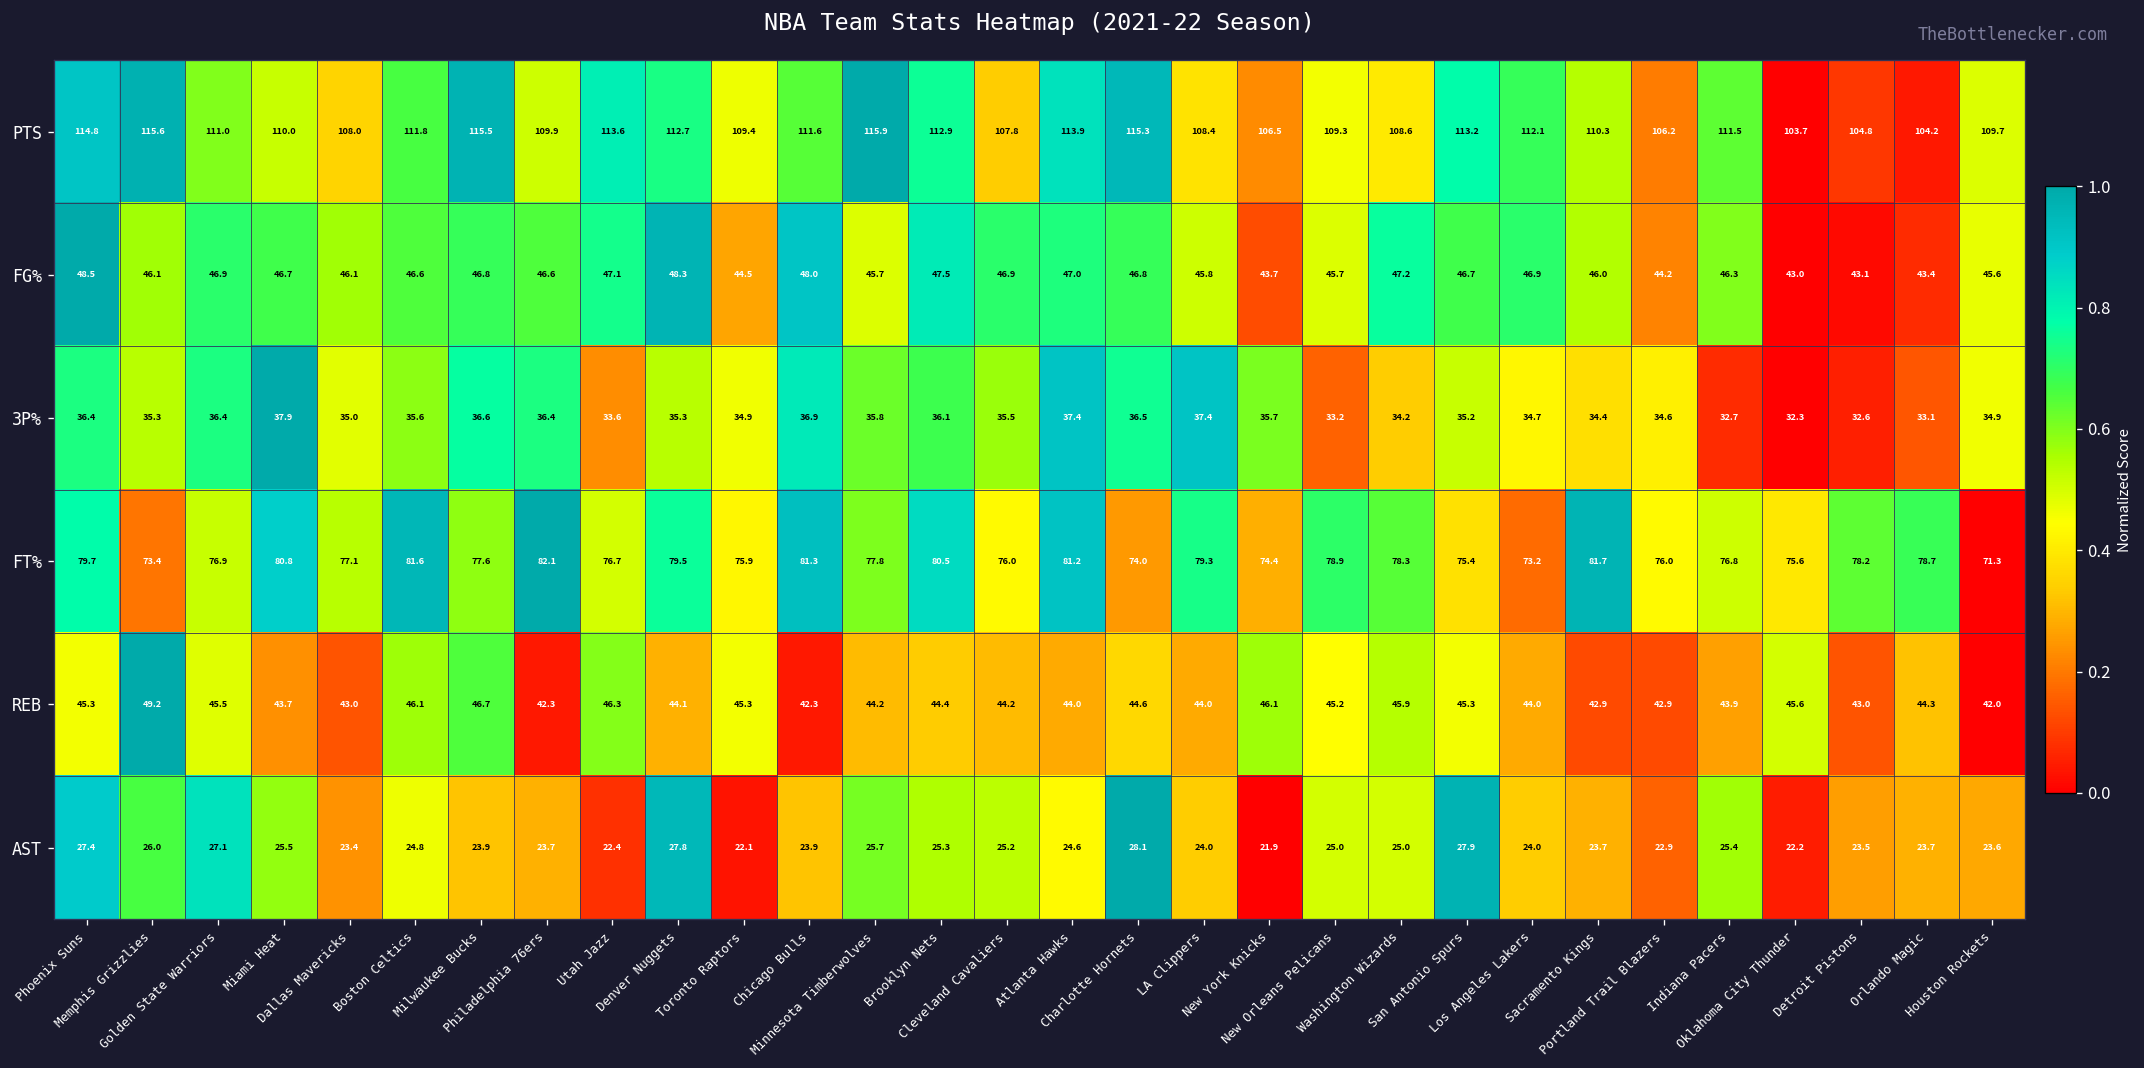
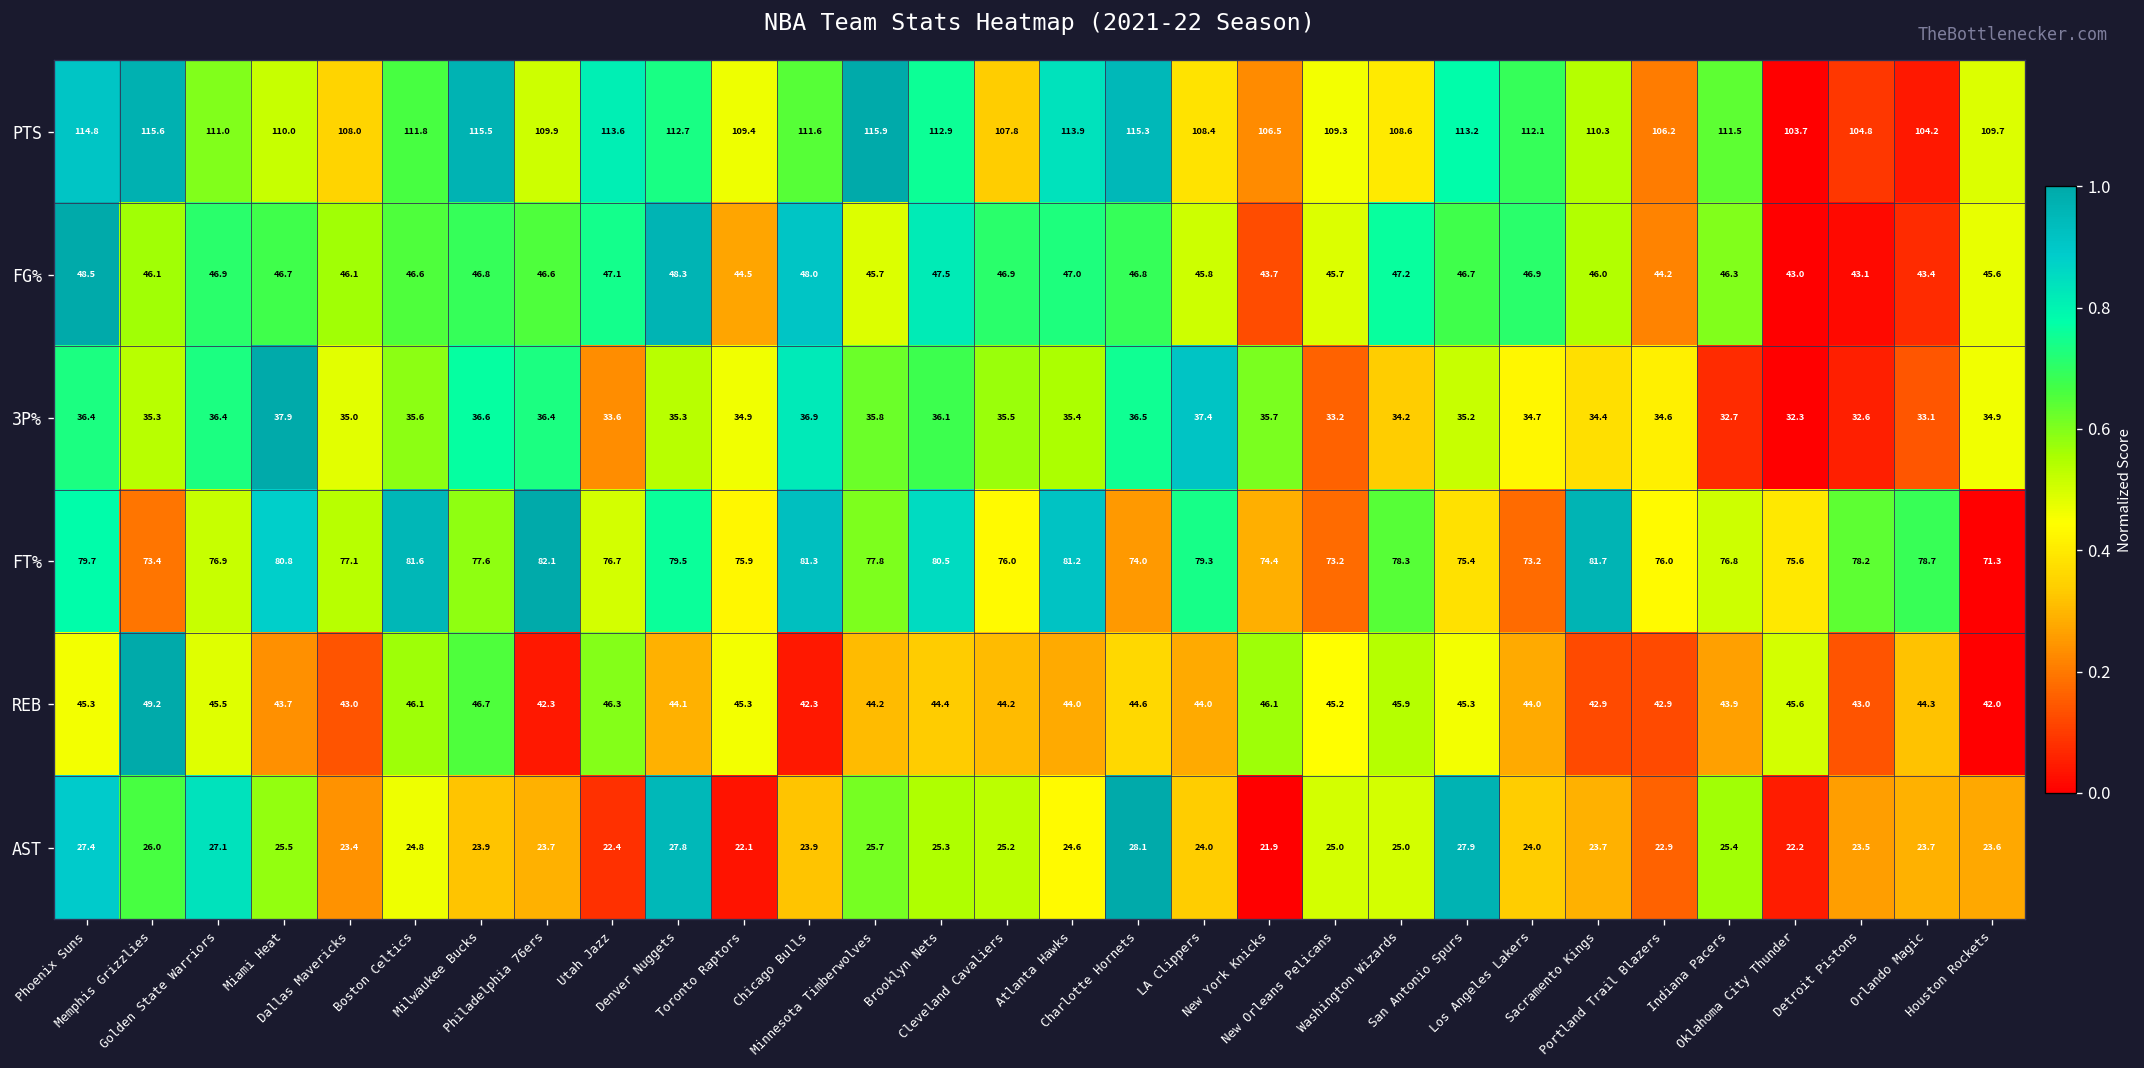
3P%, Atlanta Hawks: 37.4 -> 35.4
FT%, New Orleans Pelicans: 78.9 -> 73.2
